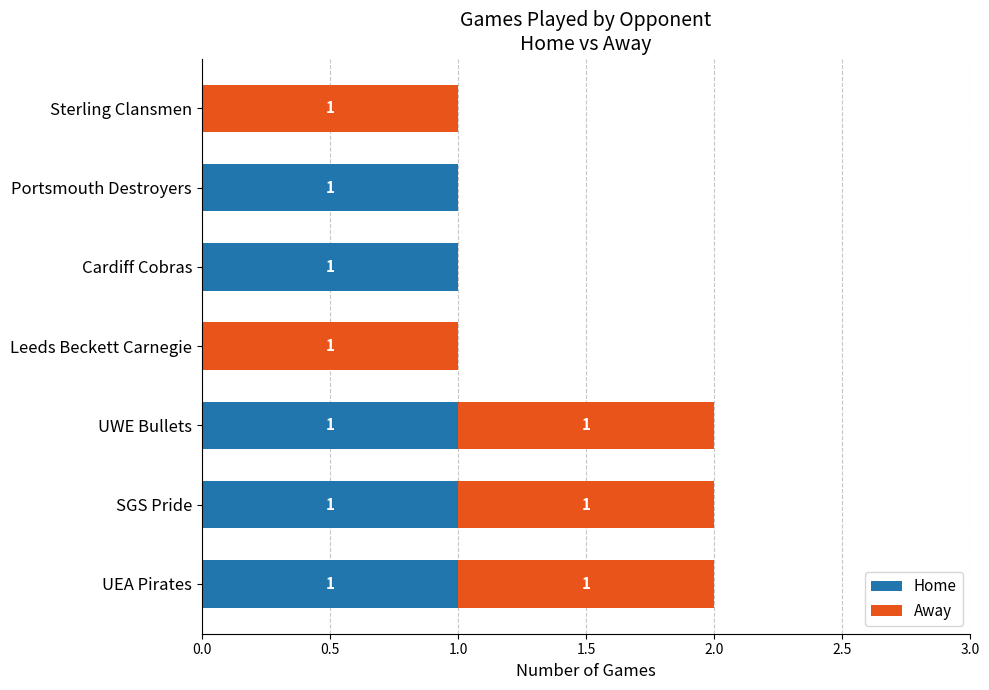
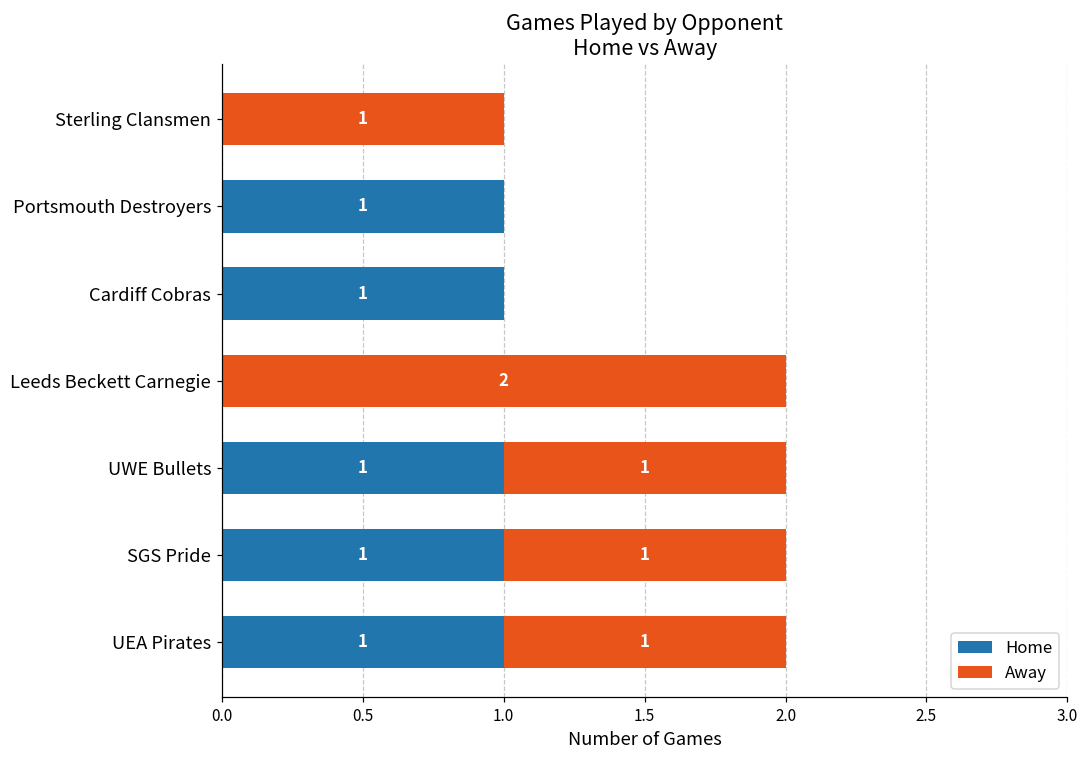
Away, Leeds Beckett Carnegie: 1 -> 2
